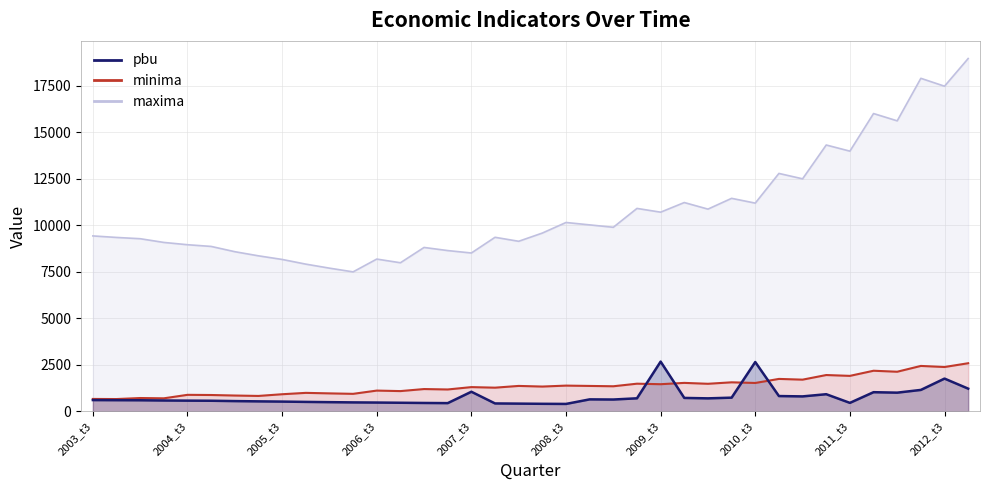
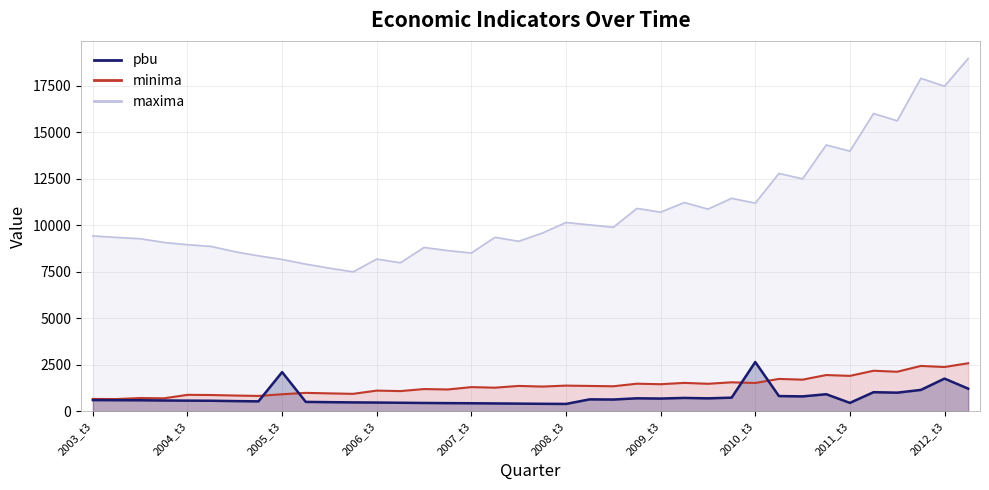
pbu, 2005_t3: 500 -> 2100
pbu, 2007_t3: 1100 -> 400
pbu, 2009_t3: 2700 -> 700
